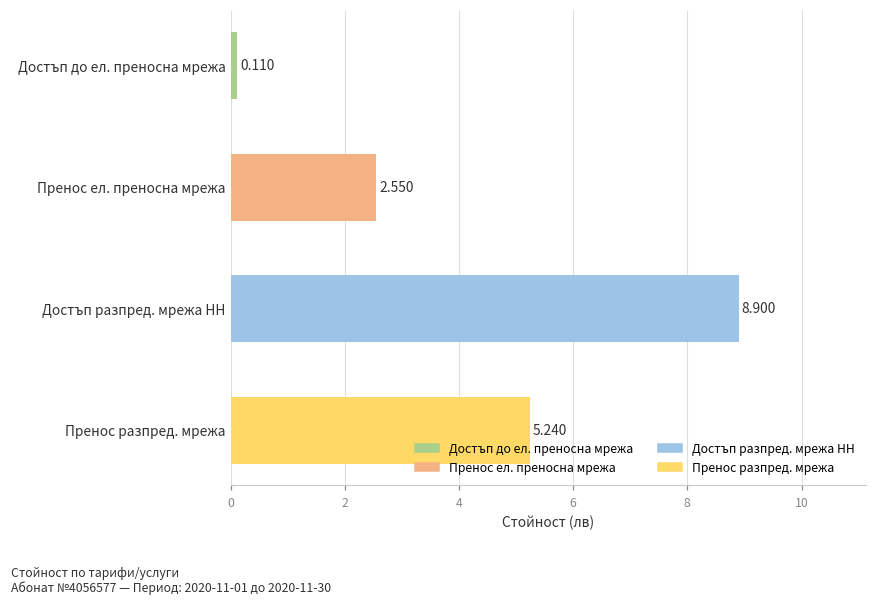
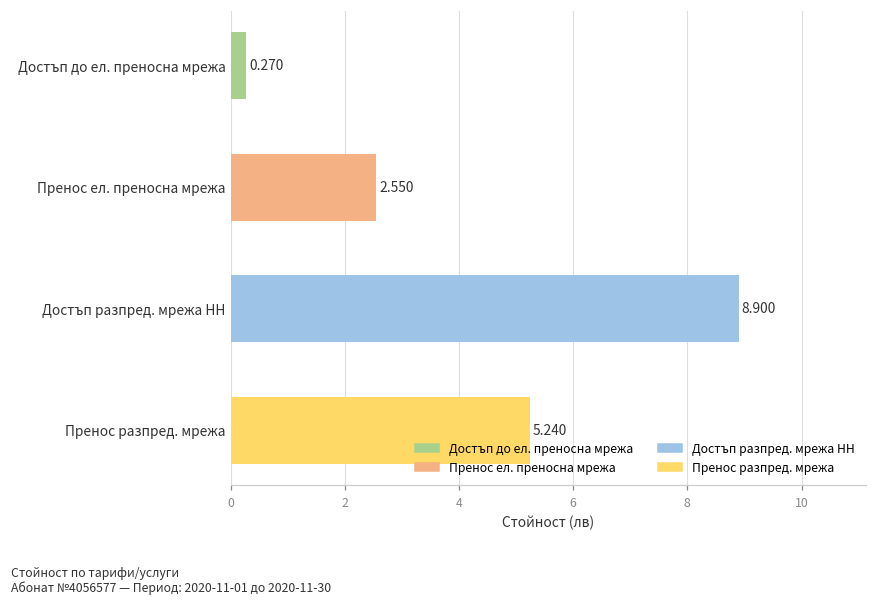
Достъп до ел. преносна мрежа: 0.110 -> 0.270
